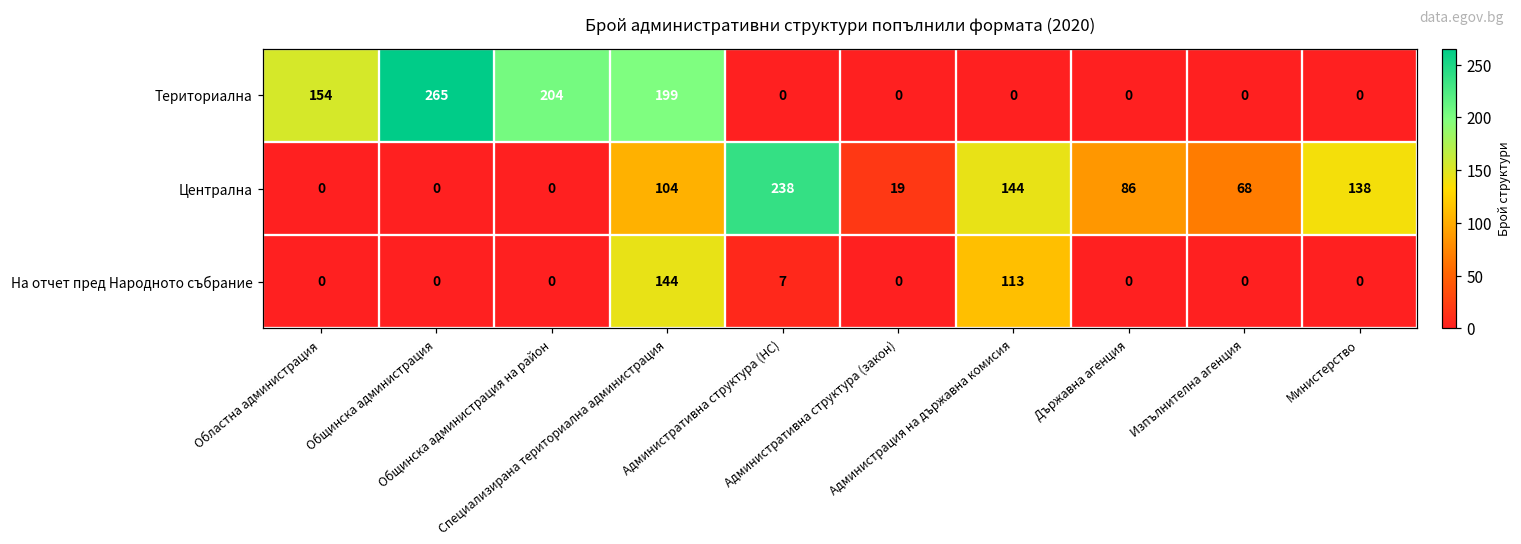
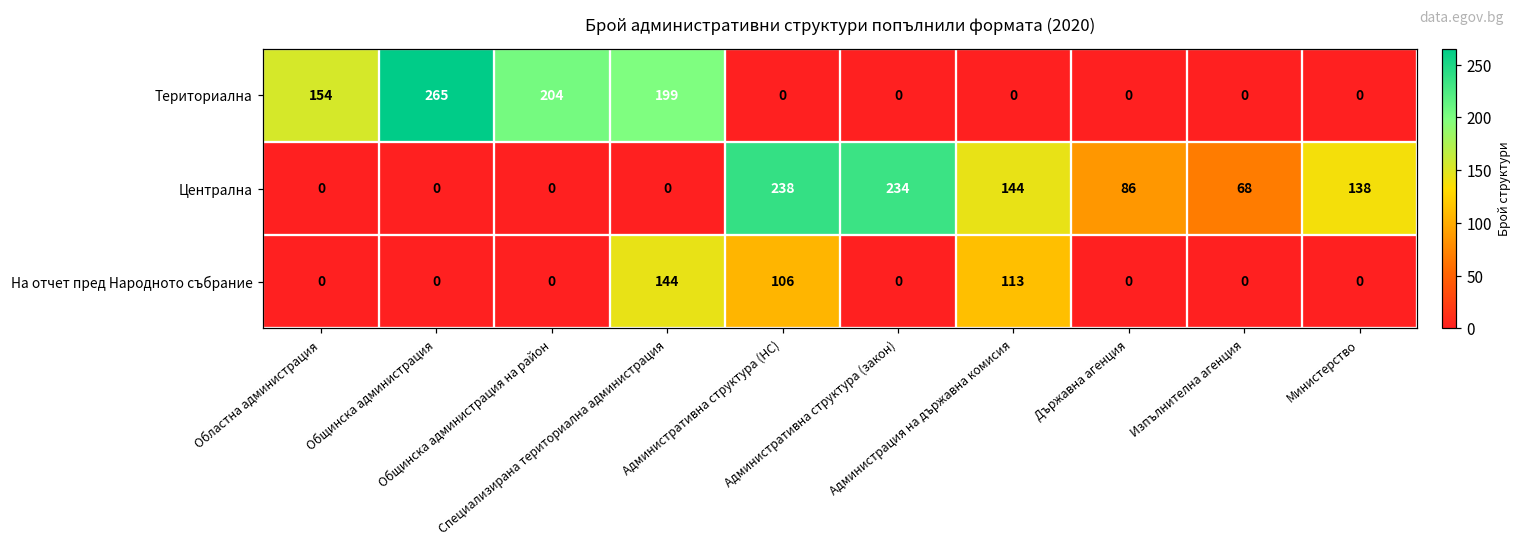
Централна, Специализирана териториална администрация: 104 -> 0
Централна, Административна структура (закон): 19 -> 234
На отчет пред Народното събрание, Административна структура (НС): 7 -> 106
